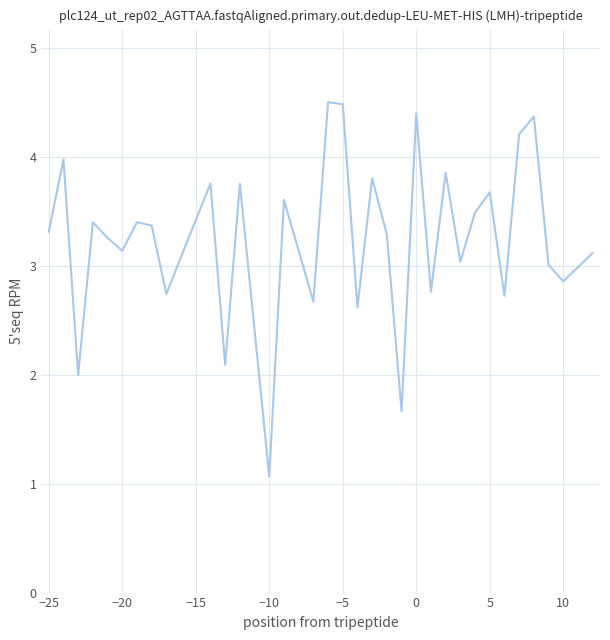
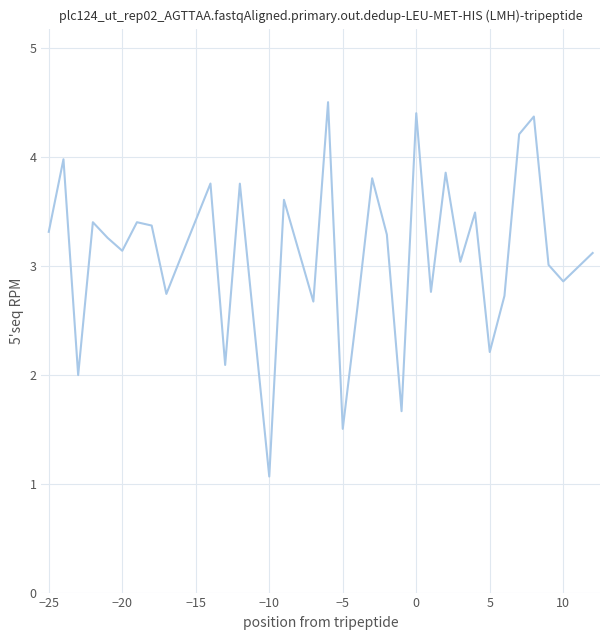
−5: 4.48 -> 1.50
5: 3.68 -> 2.21
